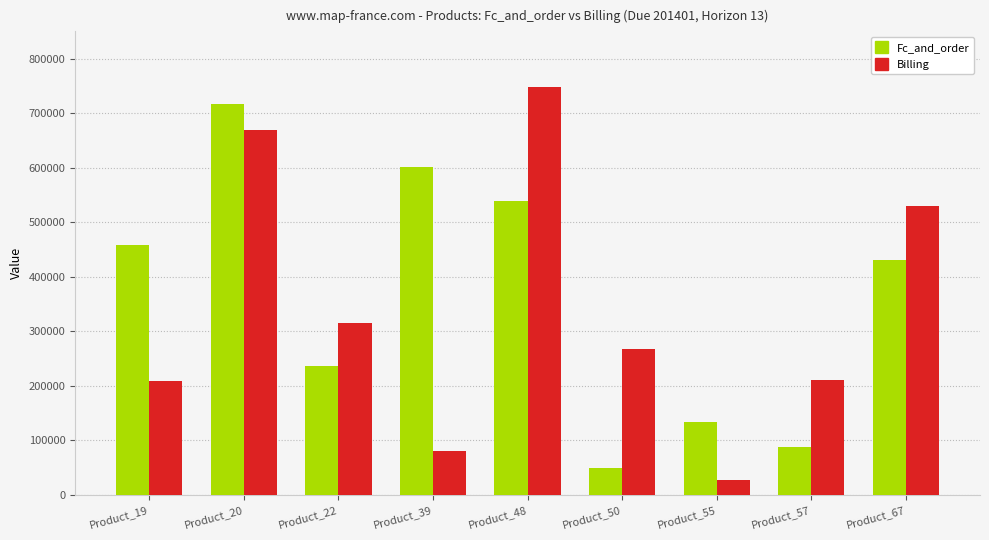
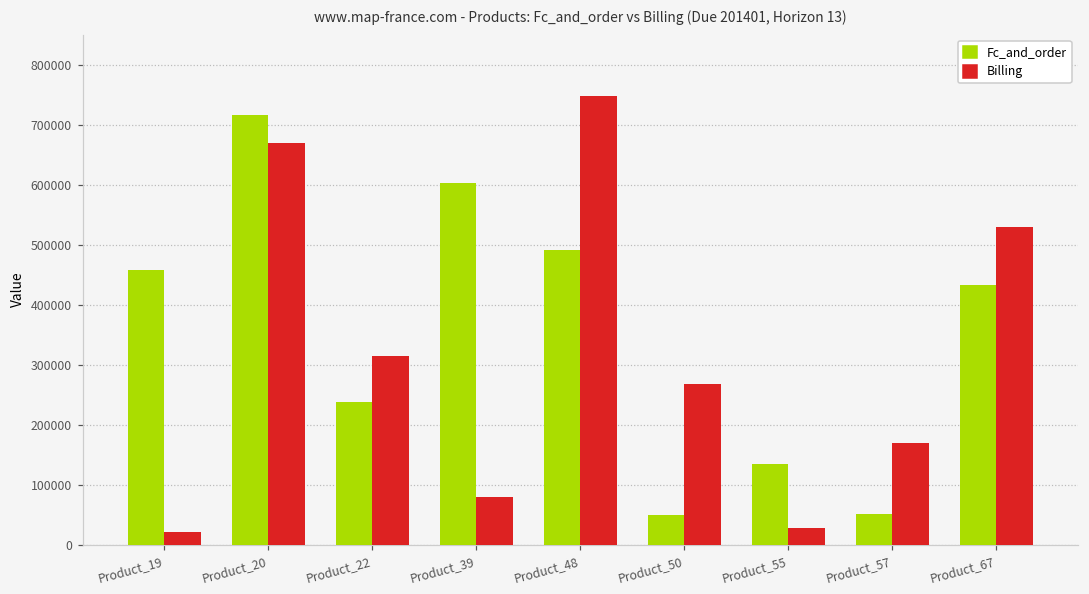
Billing, Product_19: 210000 -> 20000
Fc_and_order, Product_48: 540000 -> 490000
Fc_and_order, Product_57: 90000 -> 50000
Billing, Product_57: 210000 -> 170000
